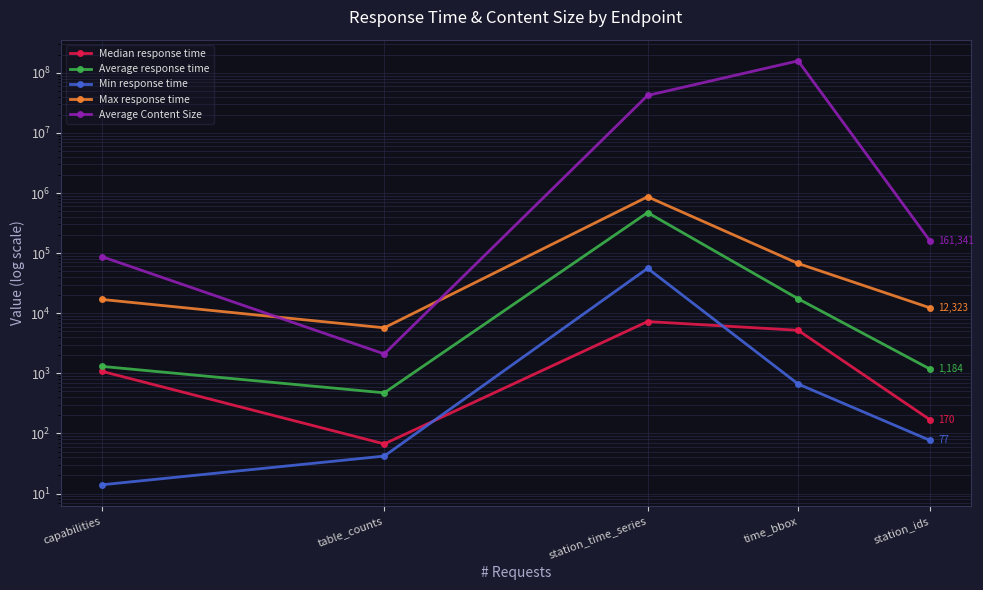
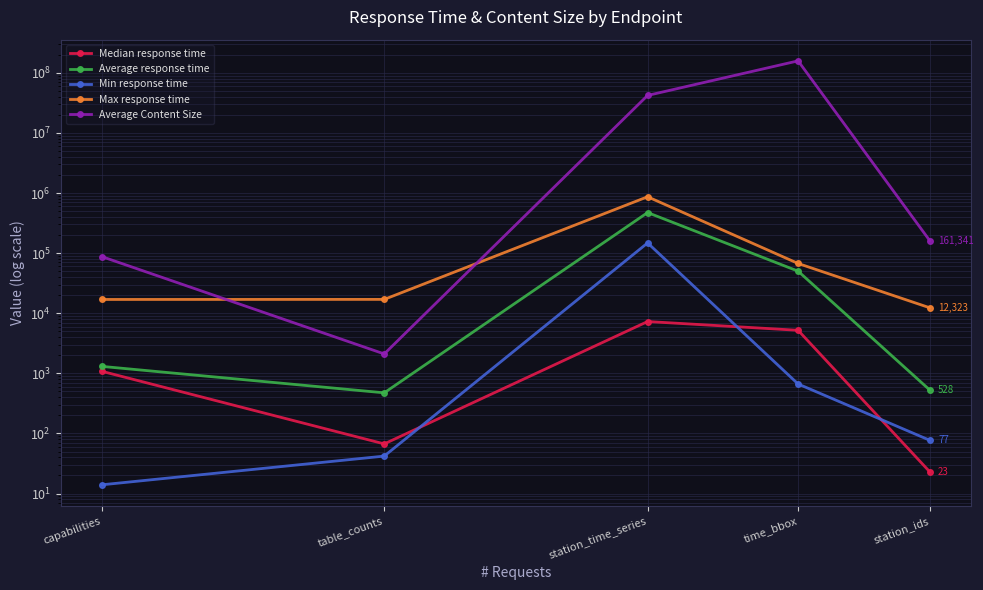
Max response time, table_counts: 6000 -> 17000
Min response time, station_time_series: 60000 -> 150000
Average response time, time_bbox: 17000 -> 50000
Median response time, station_ids: 170 -> 23
Average response time, station_ids: 1,184 -> 528
